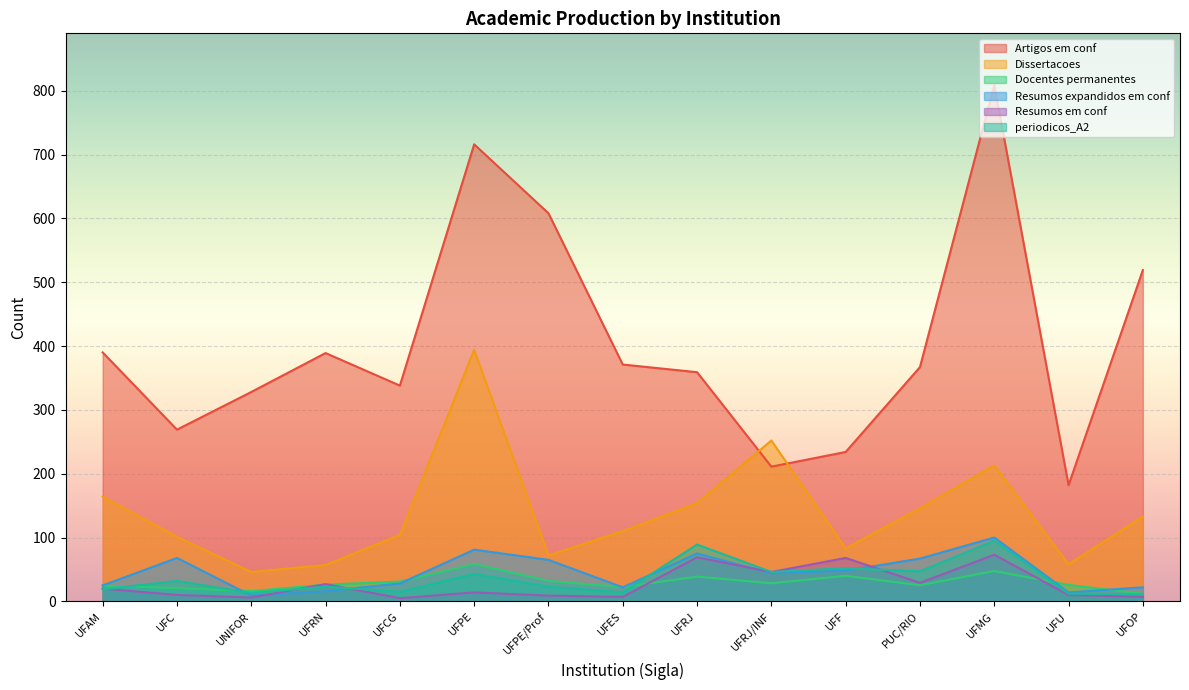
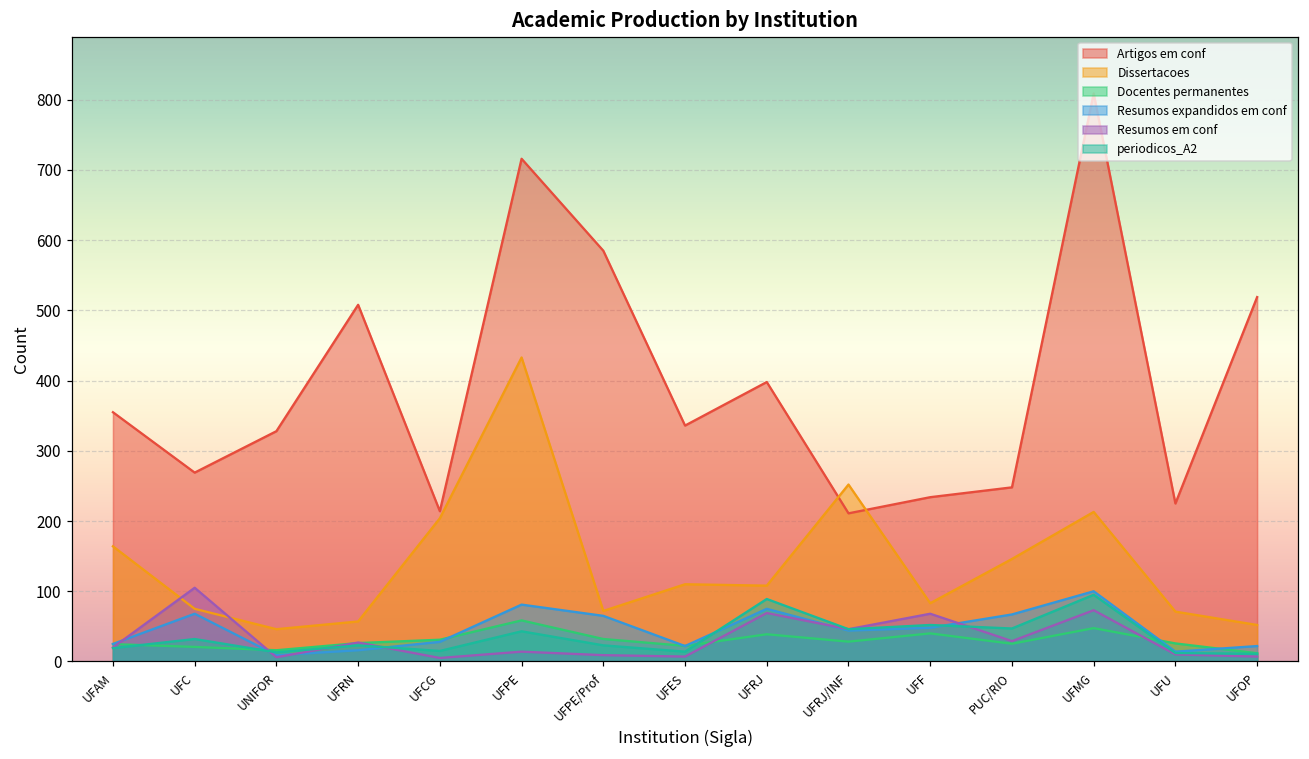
Artigos em conf, UFAM: 390 -> 360
Dissertacoes, UFC: 100 -> 80
Resumos em conf, UFC: 10 -> 110
Artigos em conf, UFRN: 390 -> 510
Artigos em conf, UFCG: 340 -> 210
Dissertacoes, UFCG: 100 -> 200
Dissertacoes, UFPE: 390 -> 430
Artigos em conf, UFPE/Prof: 610 -> 590
Artigos em conf, UFES: 370 -> 340
Artigos em conf, UFRJ: 360 -> 400
Dissertacoes, UFRJ: 150 -> 110
Artigos em conf, PUC/RIO: 370 -> 250
Artigos em conf, UFU: 180 -> 230
Dissertacoes, UFU: 60 -> 70
Dissertacoes, UFOP: 130 -> 50
